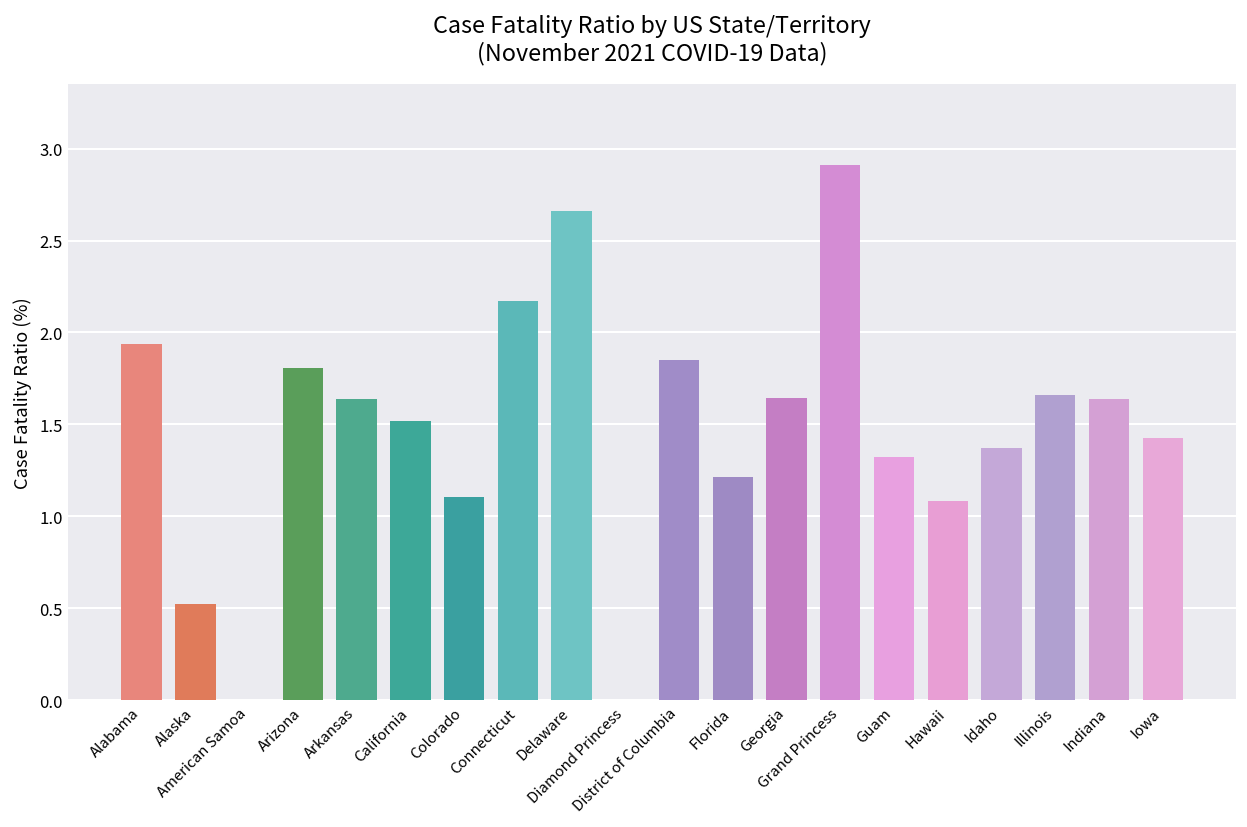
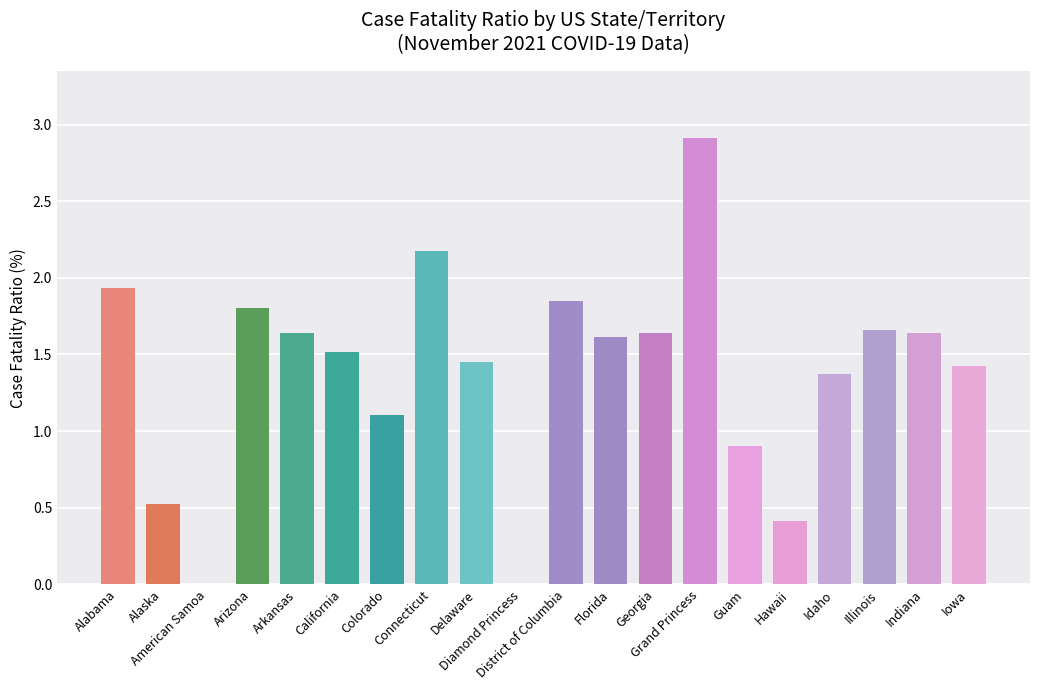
Delaware: 2.66 -> 1.45
Florida: 1.21 -> 1.62
Guam: 1.32 -> 0.90
Hawaii: 1.09 -> 0.42
